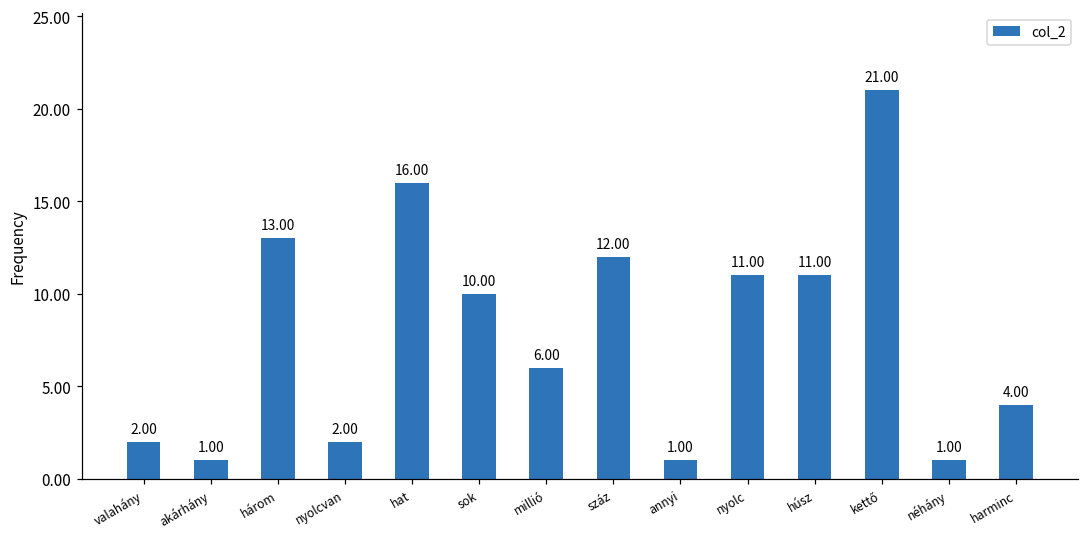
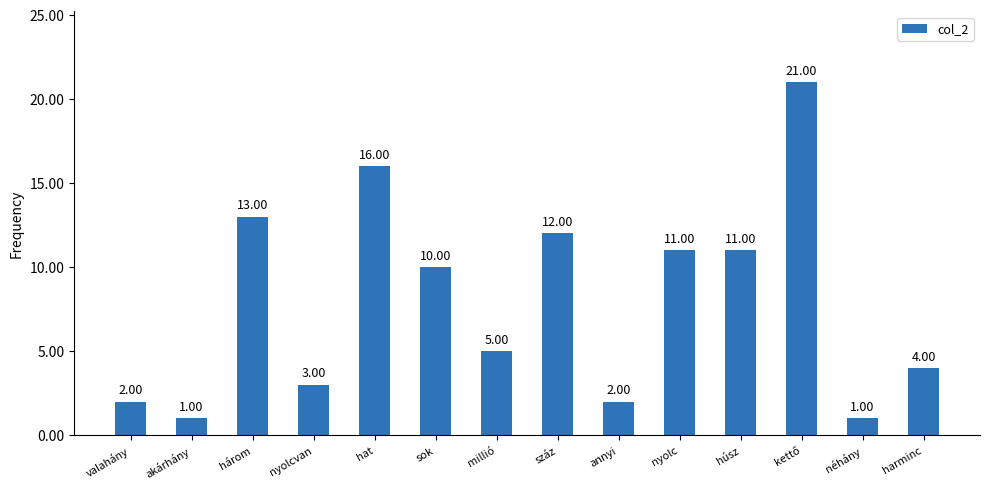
nyolcvan: 2.00 -> 3.00
millió: 6.00 -> 5.00
annyi: 1.00 -> 2.00
